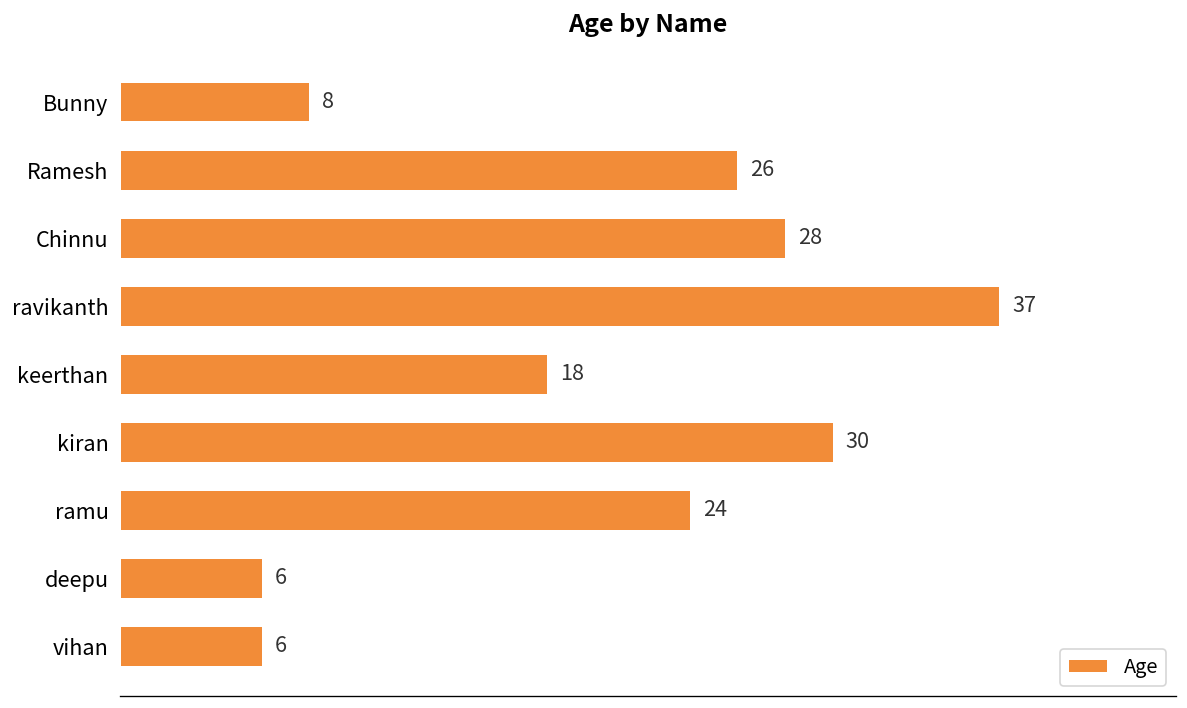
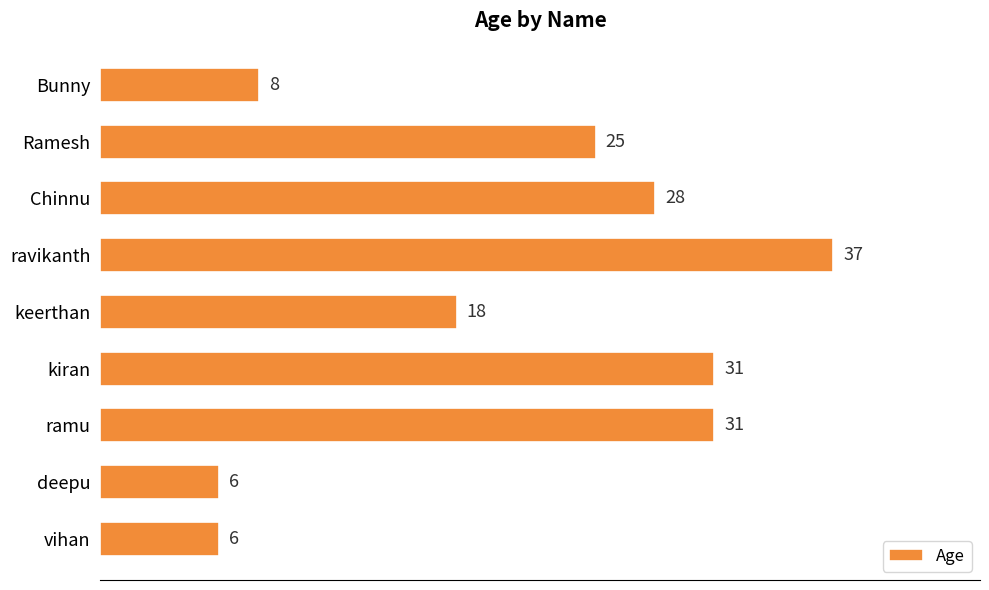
Ramesh: 26 -> 25
kiran: 30 -> 31
ramu: 24 -> 31
